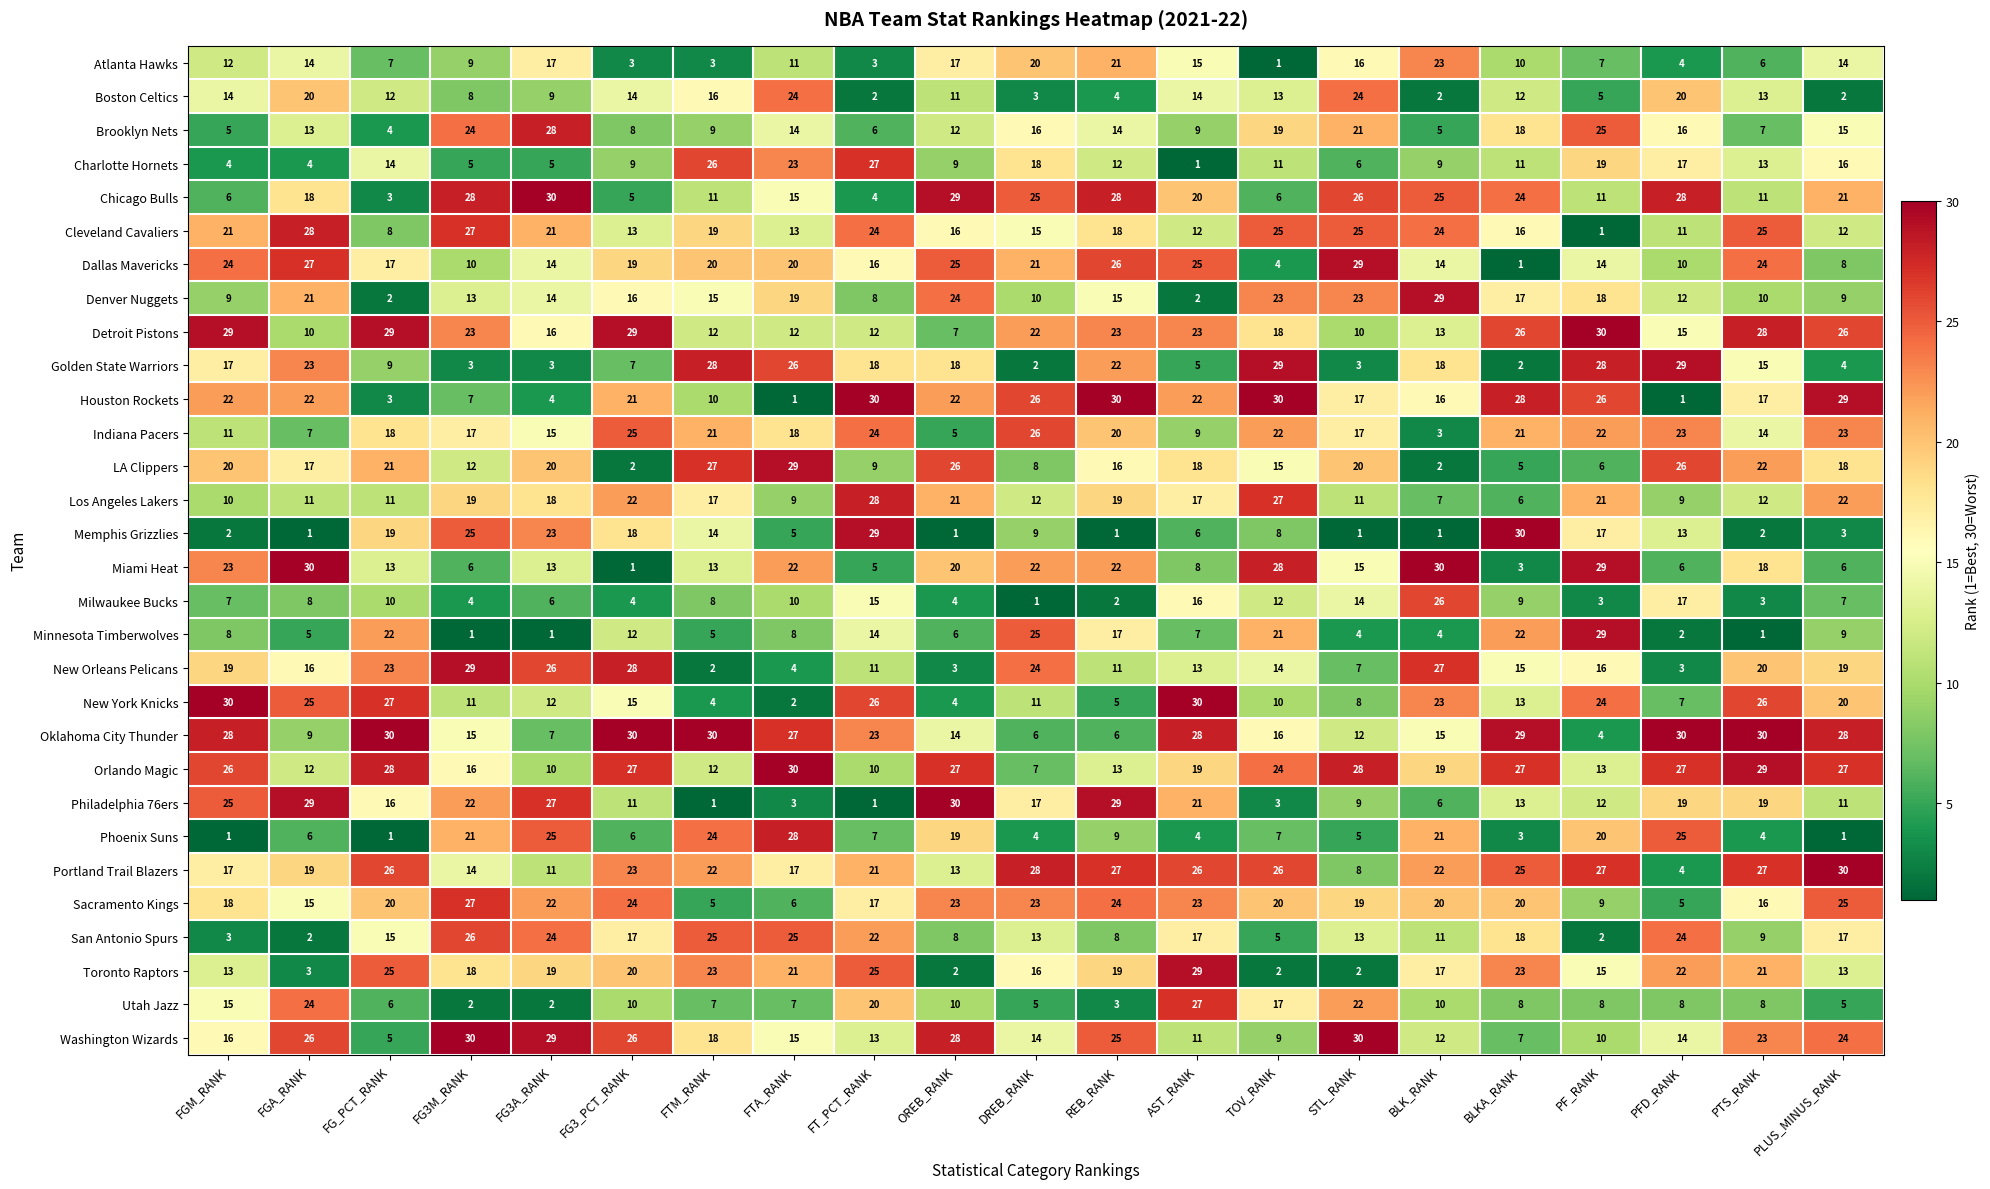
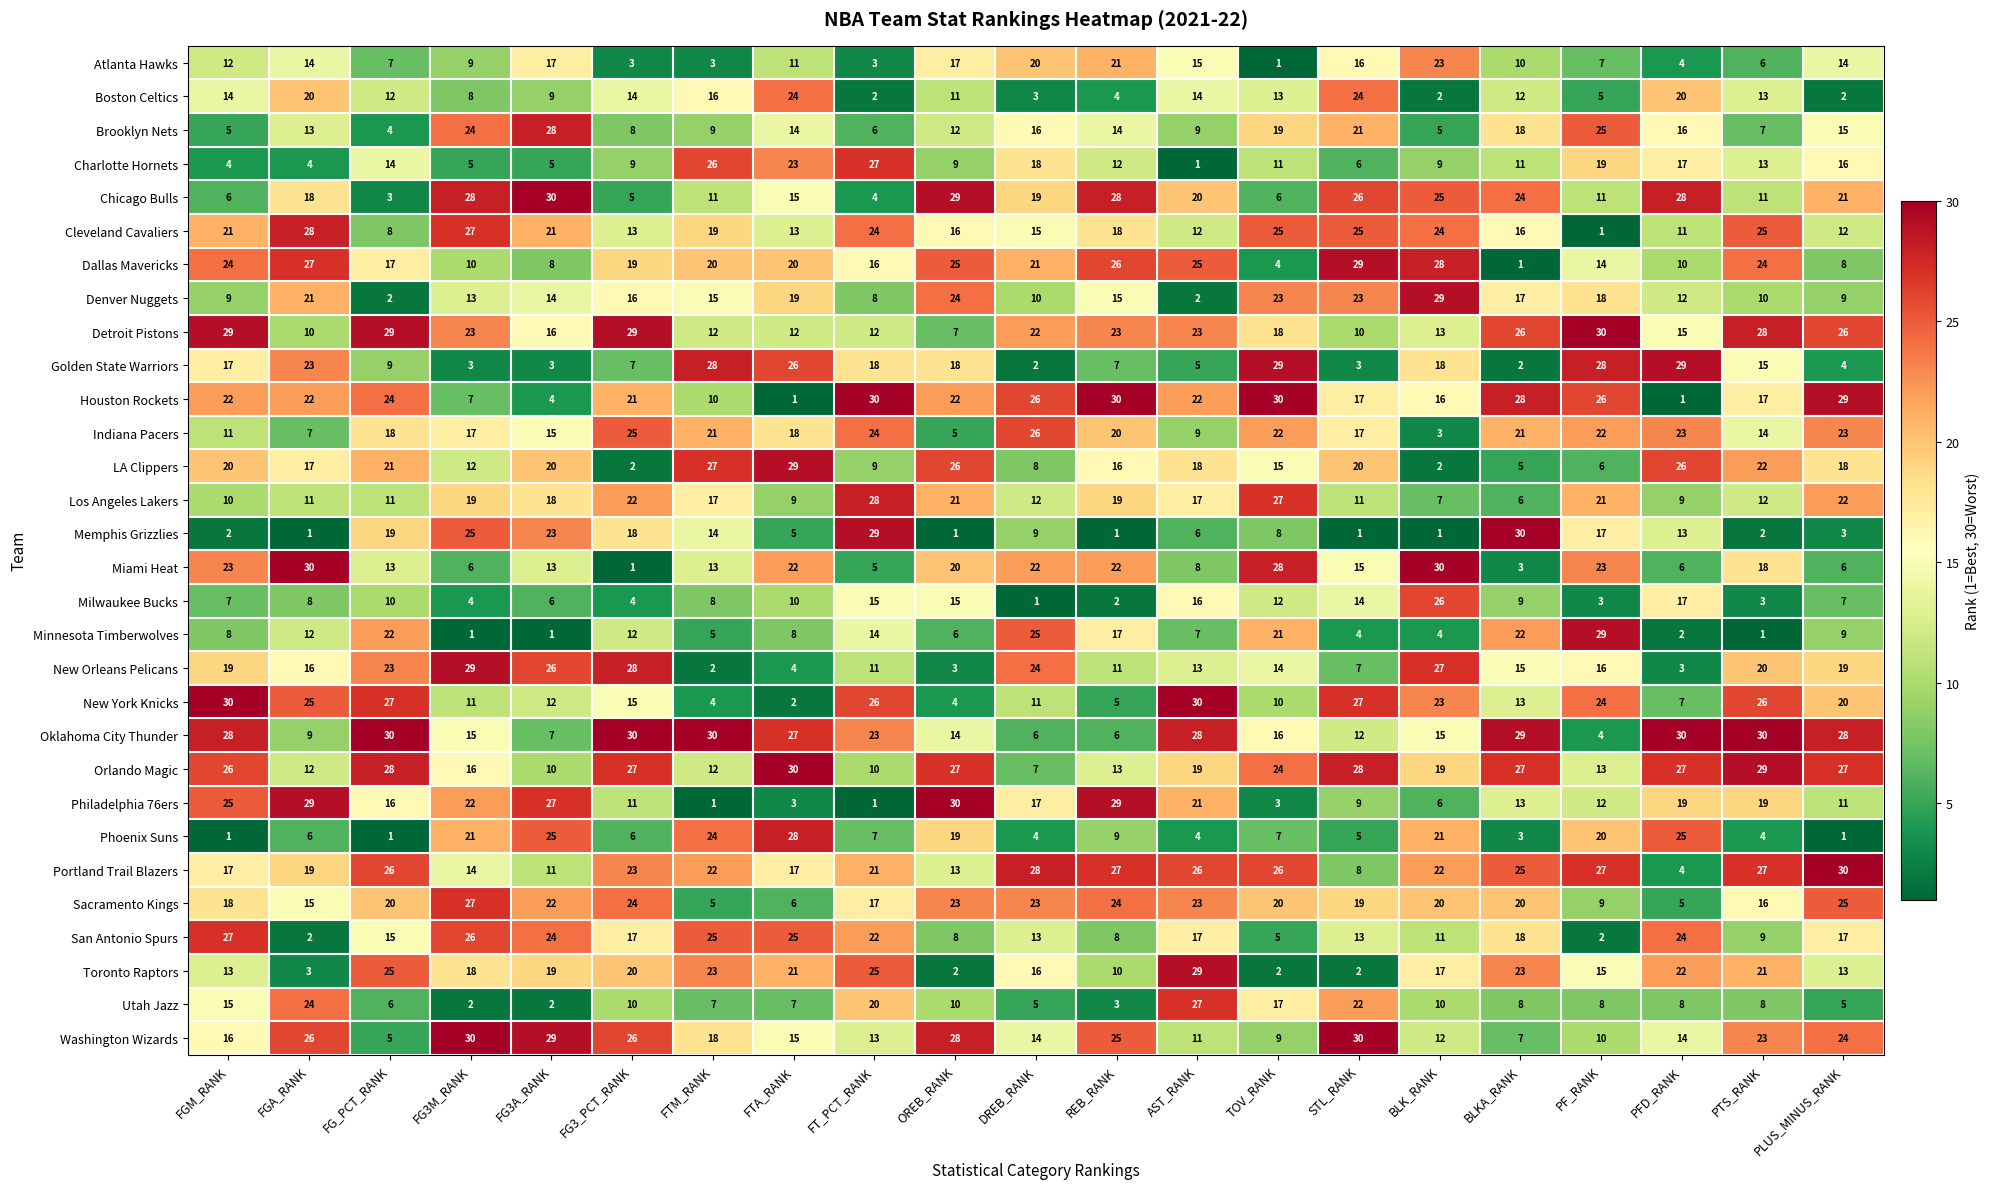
Chicago Bulls, DREB_RANK: 25 -> 19
Dallas Mavericks, FG3A_RANK: 14 -> 8
Dallas Mavericks, BLK_RANK: 14 -> 28
Golden State Warriors, REB_RANK: 22 -> 7
Houston Rockets, FG_PCT_RANK: 3 -> 24
Miami Heat, PF_RANK: 29 -> 23
Milwaukee Bucks, OREB_RANK: 4 -> 15
Minnesota Timberwolves, FGA_RANK: 5 -> 12
New York Knicks, STL_RANK: 8 -> 27
San Antonio Spurs, FGM_RANK: 3 -> 27
Toronto Raptors, REB_RANK: 19 -> 10
